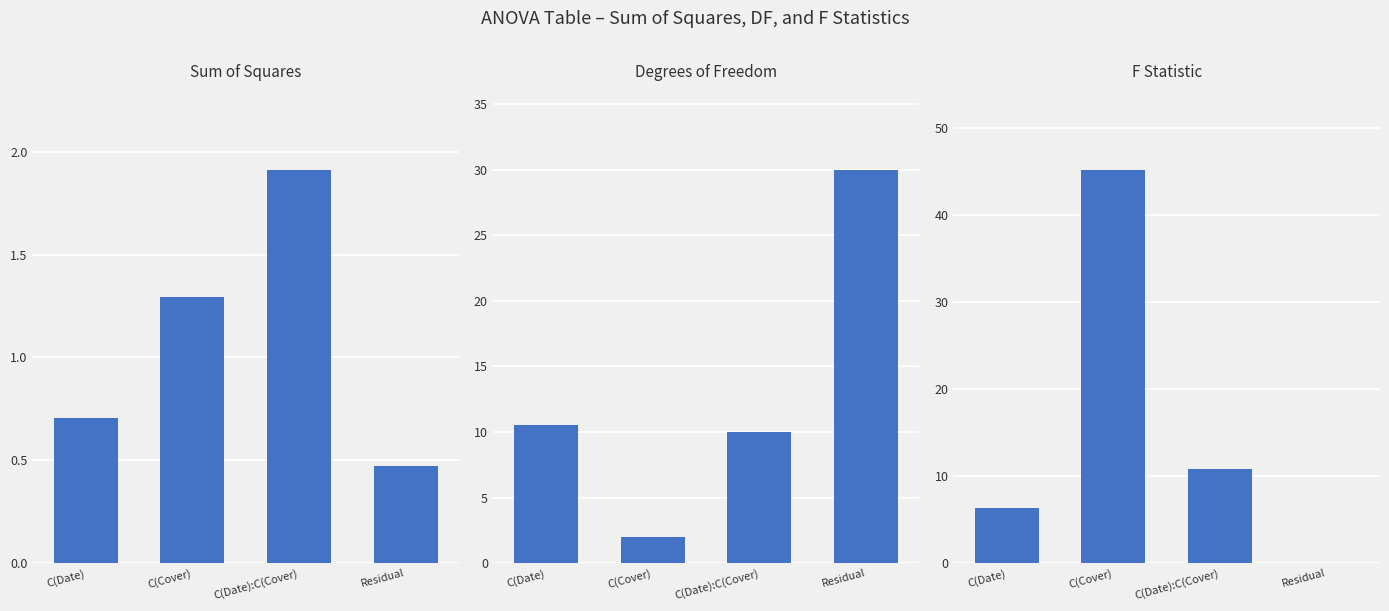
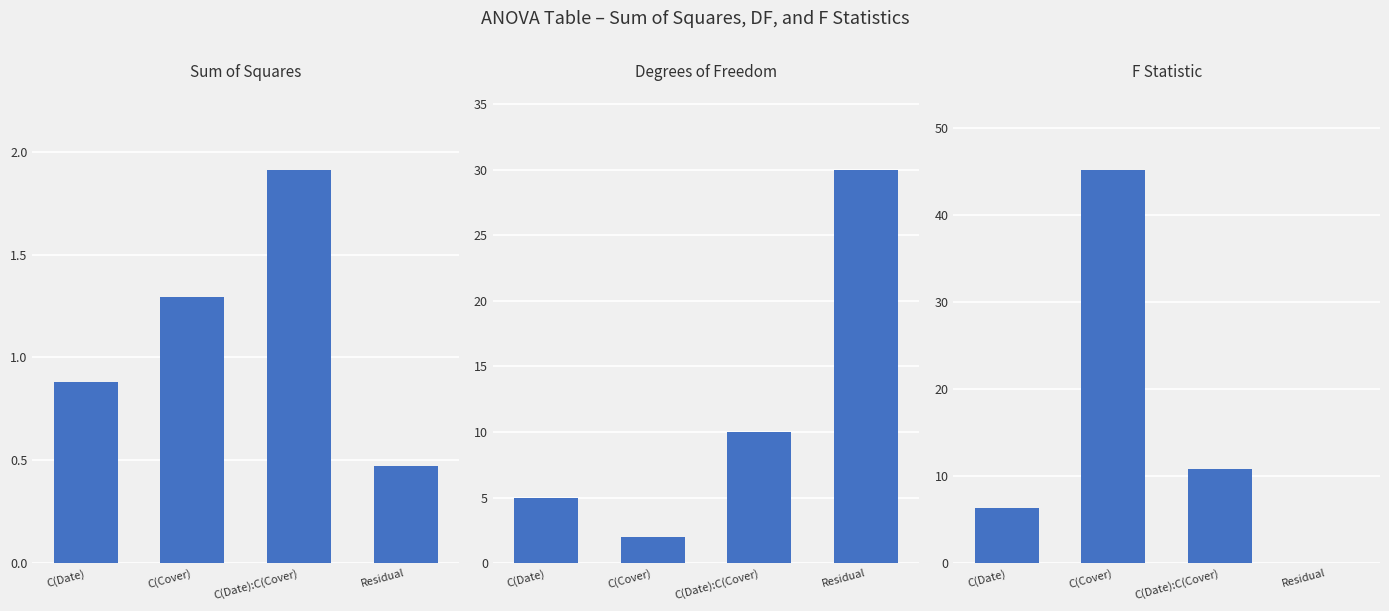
Sum of Squares, C(Date): 0.71 -> 0.88
Degrees of Freedom, C(Date): 10.5 -> 5.0
